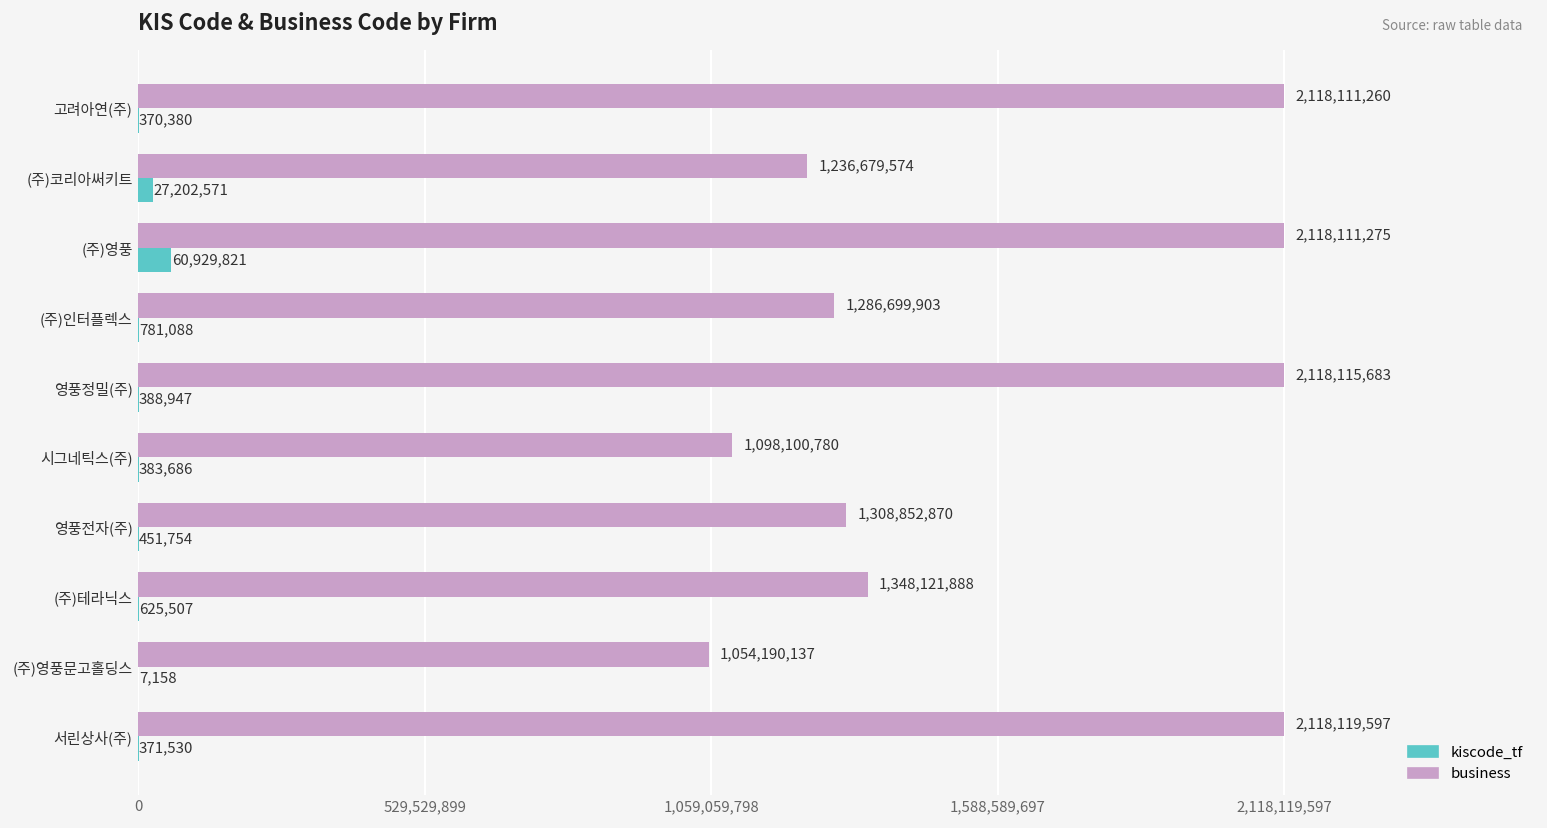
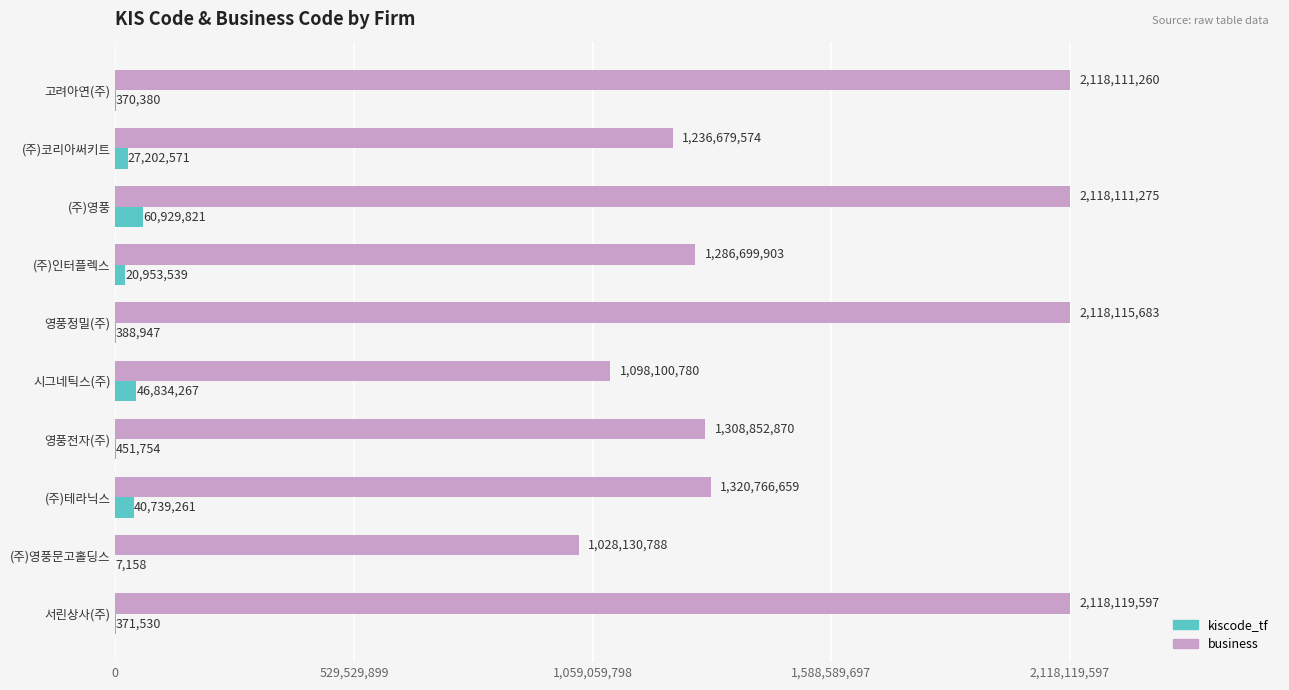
kiscode_tf, (주)인터플렉스: 781,088 -> 20,953,539
kiscode_tf, 시그네틱스(주): 383,686 -> 46,834,267
business, (주)테라닉스: 1,348,121,888 -> 1,320,766,659
kiscode_tf, (주)테라닉스: 625,507 -> 40,739,261
business, (주)영풍문고홀딩스: 1,054,190,137 -> 1,028,130,788
